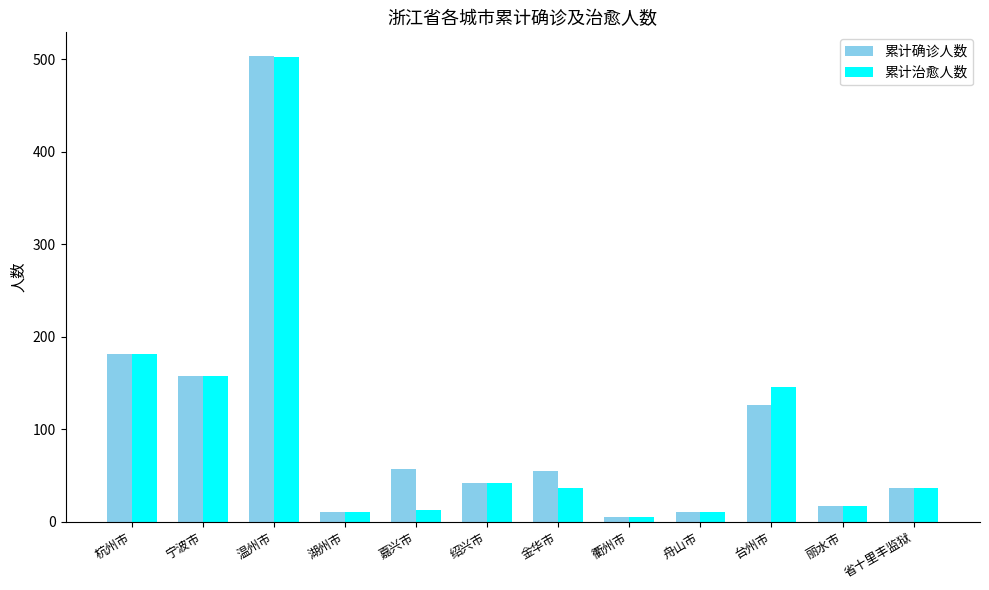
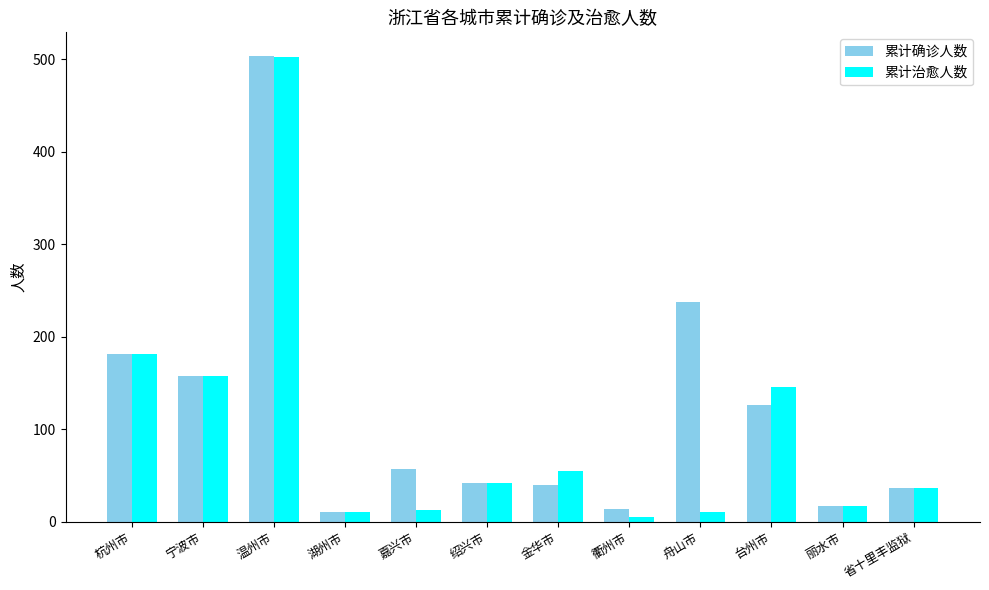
累计确诊人数, 金华市: 60 -> 40
累计治愈人数, 金华市: 40 -> 60
累计确诊人数, 衢州市: 5 -> 14
累计确诊人数, 舟山市: 10 -> 240
